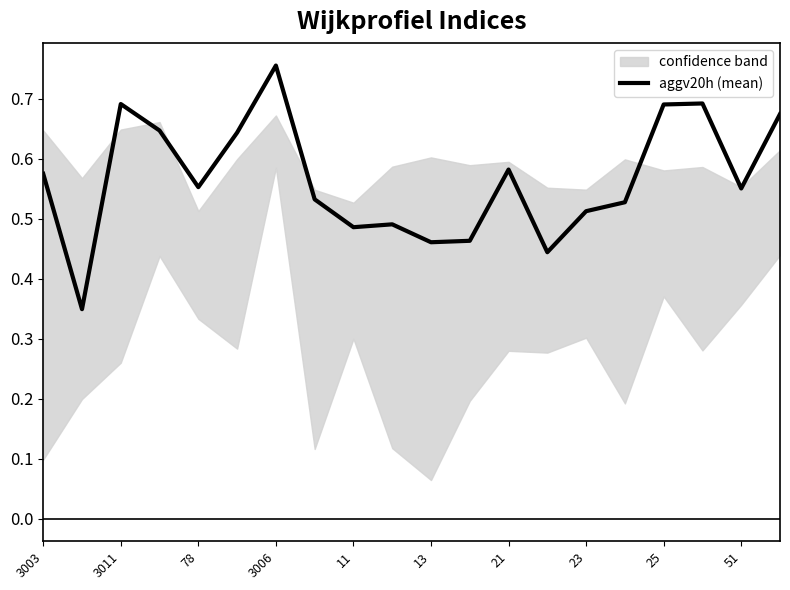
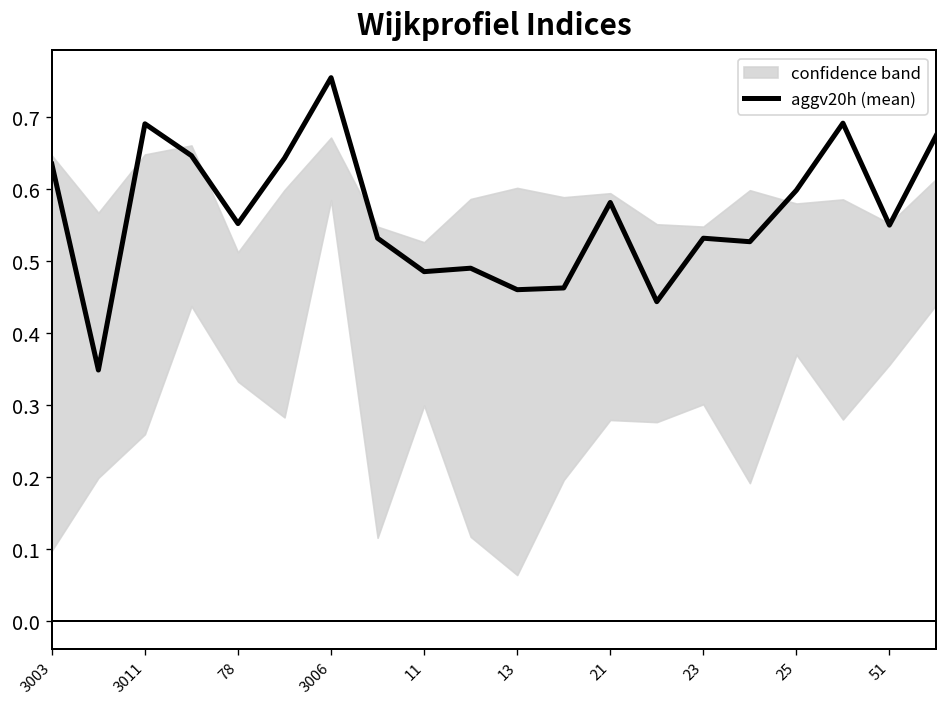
aggv20h (mean), 3003: 0.57 -> 0.64
aggv20h (mean), 23: 0.51 -> 0.53
aggv20h (mean), 25: 0.69 -> 0.60
